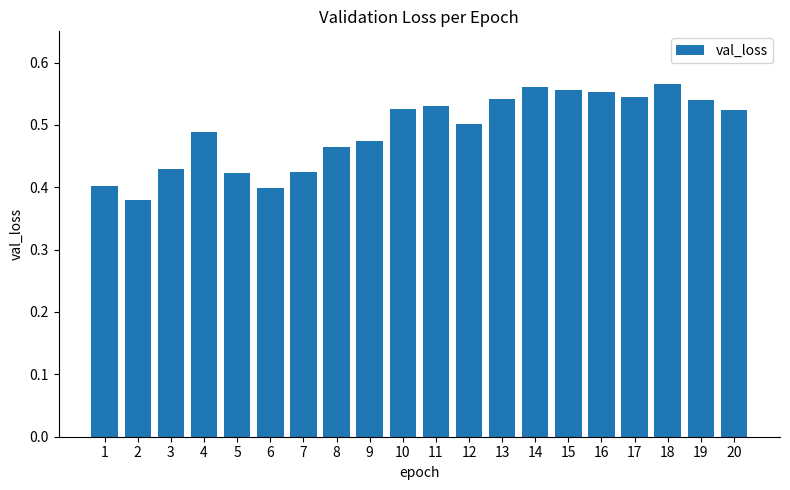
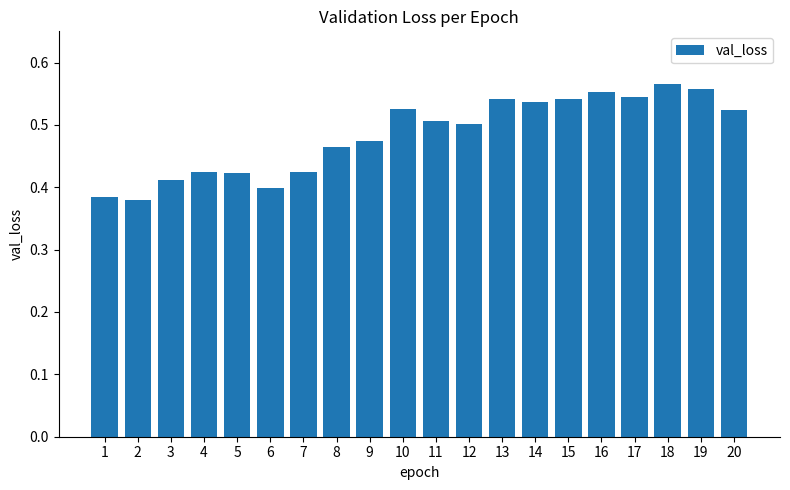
1: 0.40 -> 0.38
3: 0.43 -> 0.41
4: 0.49 -> 0.42
11: 0.53 -> 0.51
14: 0.56 -> 0.54
15: 0.56 -> 0.54
19: 0.54 -> 0.56
